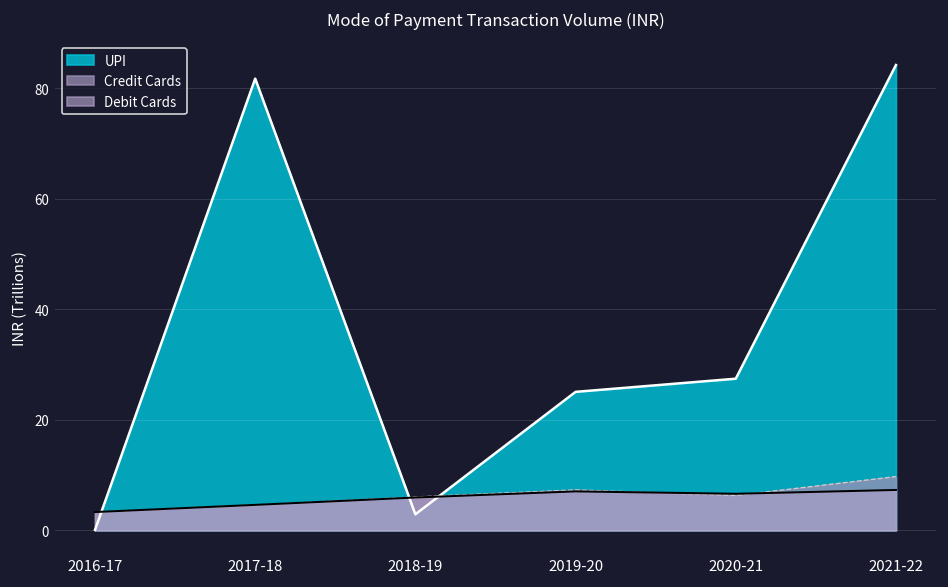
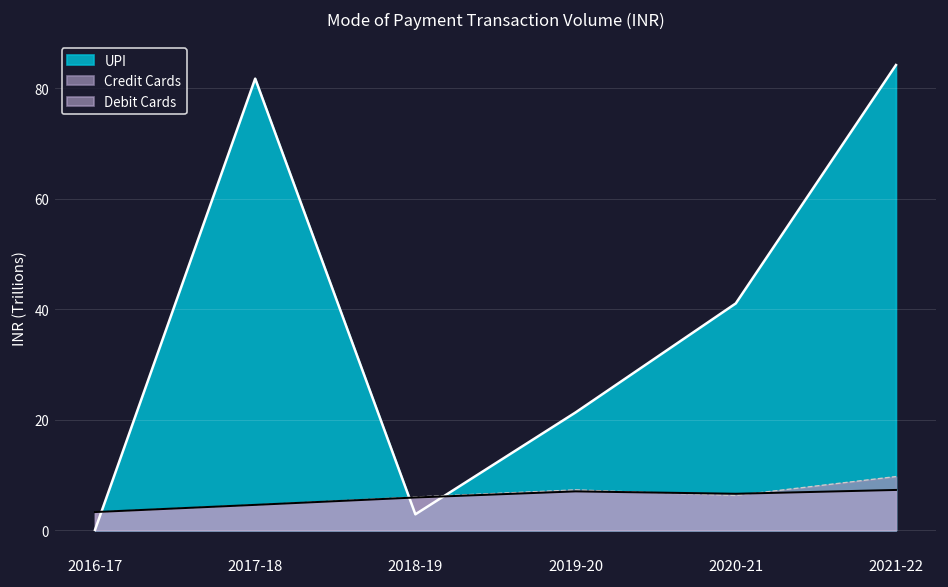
UPI, 2019-20: 25 -> 21
UPI, 2020-21: 27 -> 41
